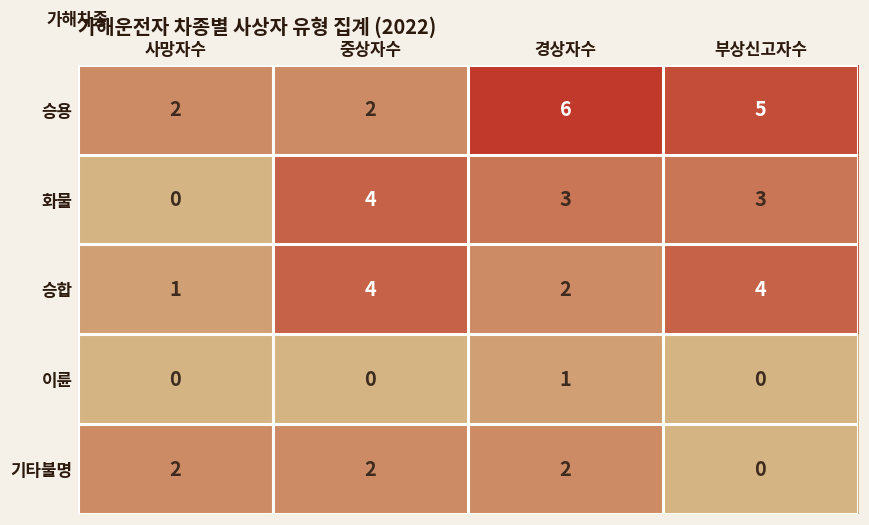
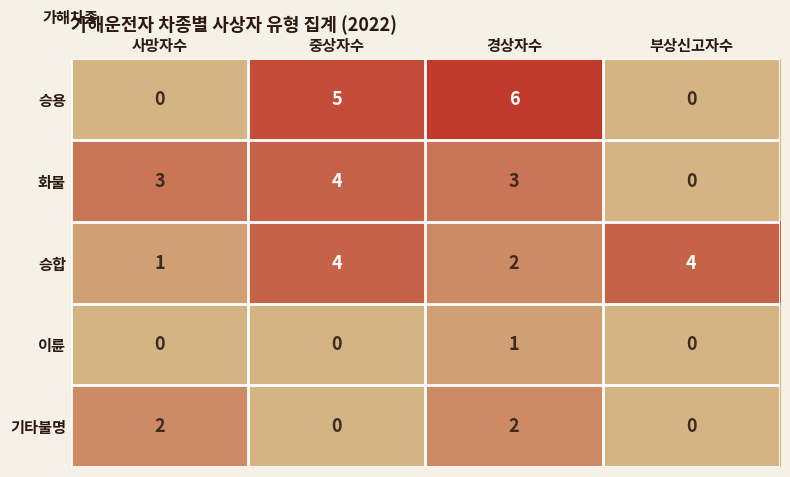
승용, 사망자수: 2 -> 0
승용, 중상자수: 2 -> 5
승용, 부상신고자수: 5 -> 0
화물, 사망자수: 0 -> 3
화물, 부상신고자수: 3 -> 0
기타불명, 중상자수: 2 -> 0
